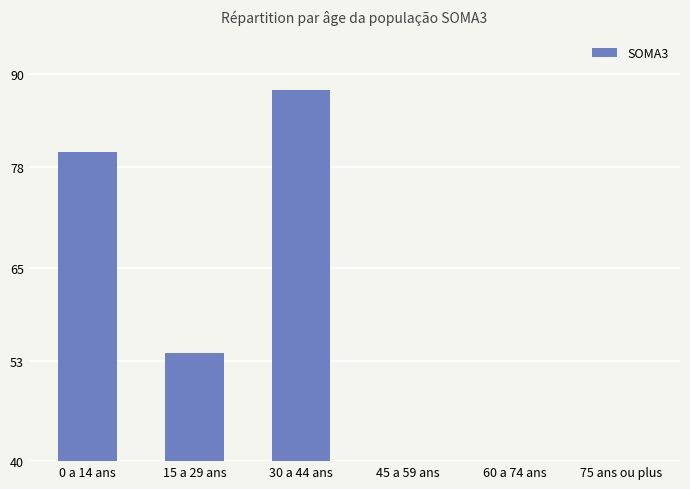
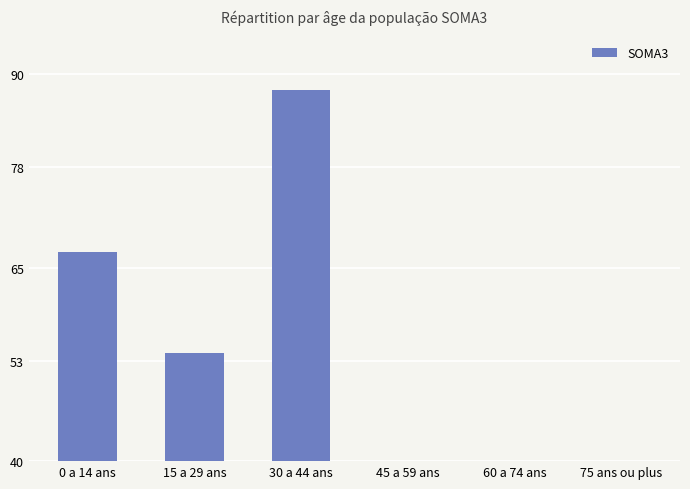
0 a 14 ans: 80 -> 67
